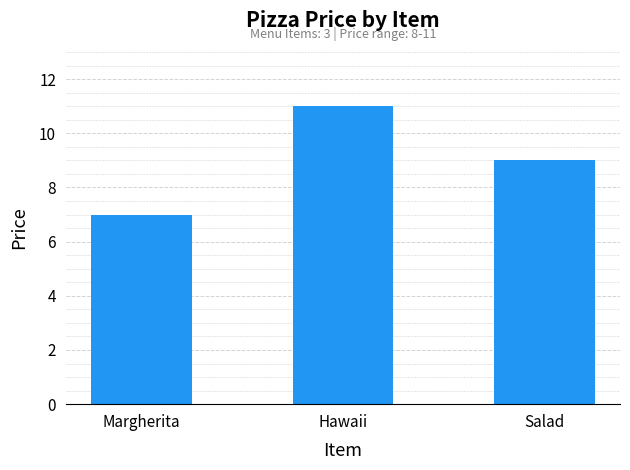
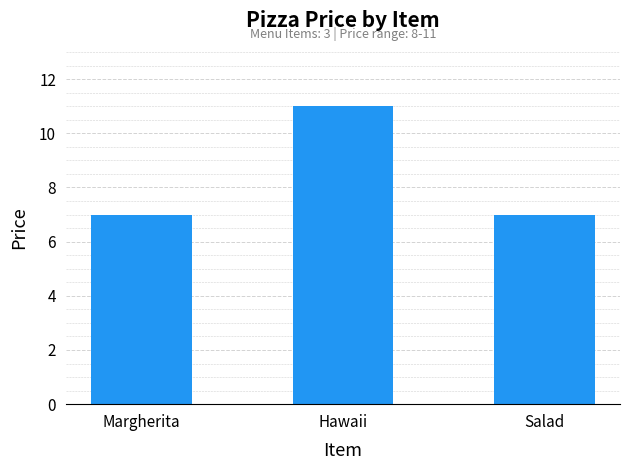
Salad: 9 -> 7
